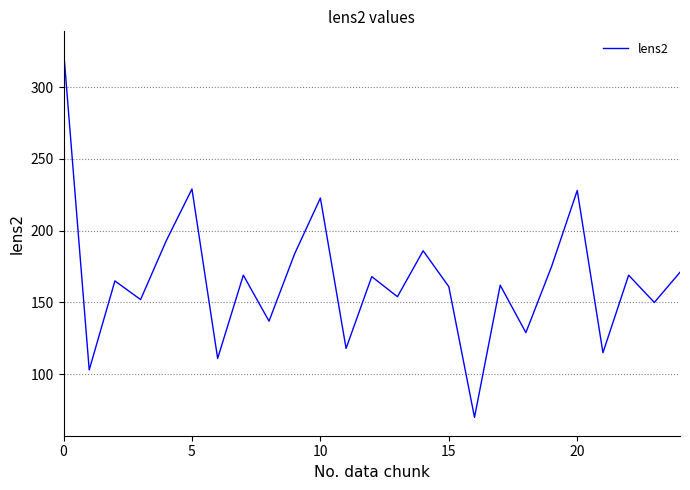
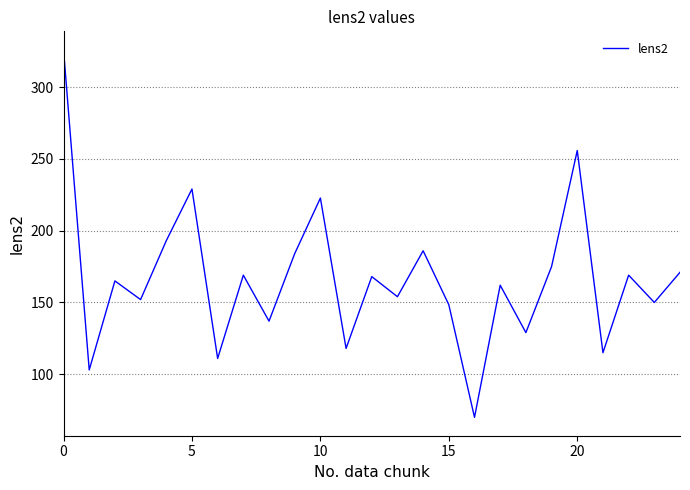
15: 161 -> 148
20: 228 -> 256
